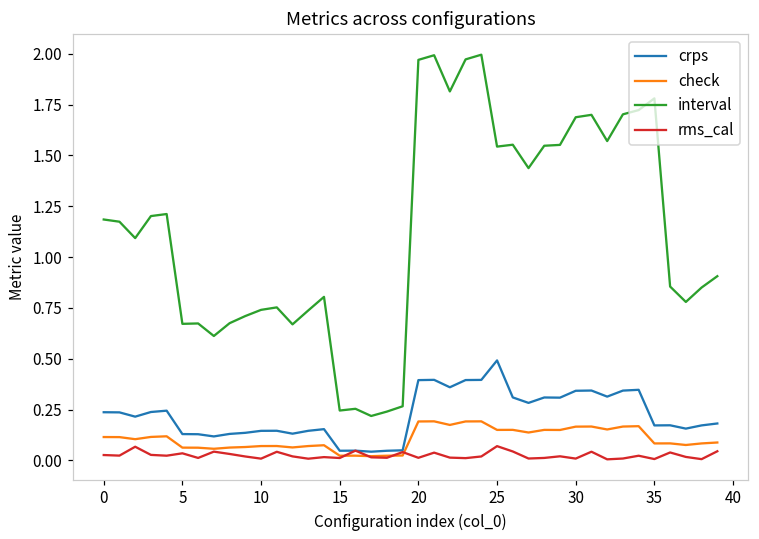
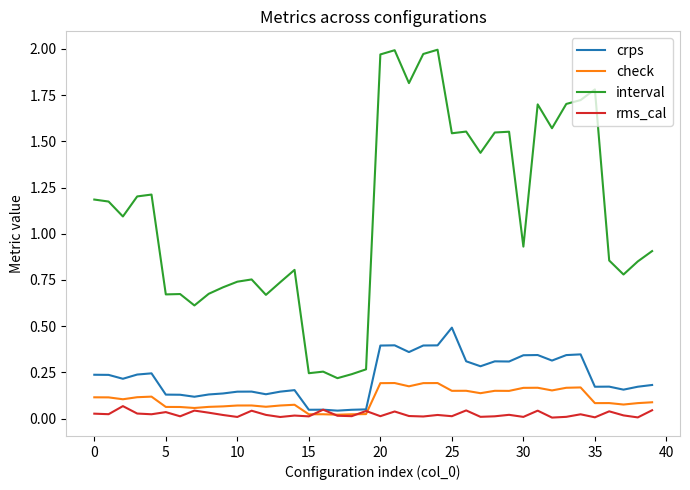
rms_cal, 25: 0.07 -> 0.01
interval, 30: 1.69 -> 0.93
